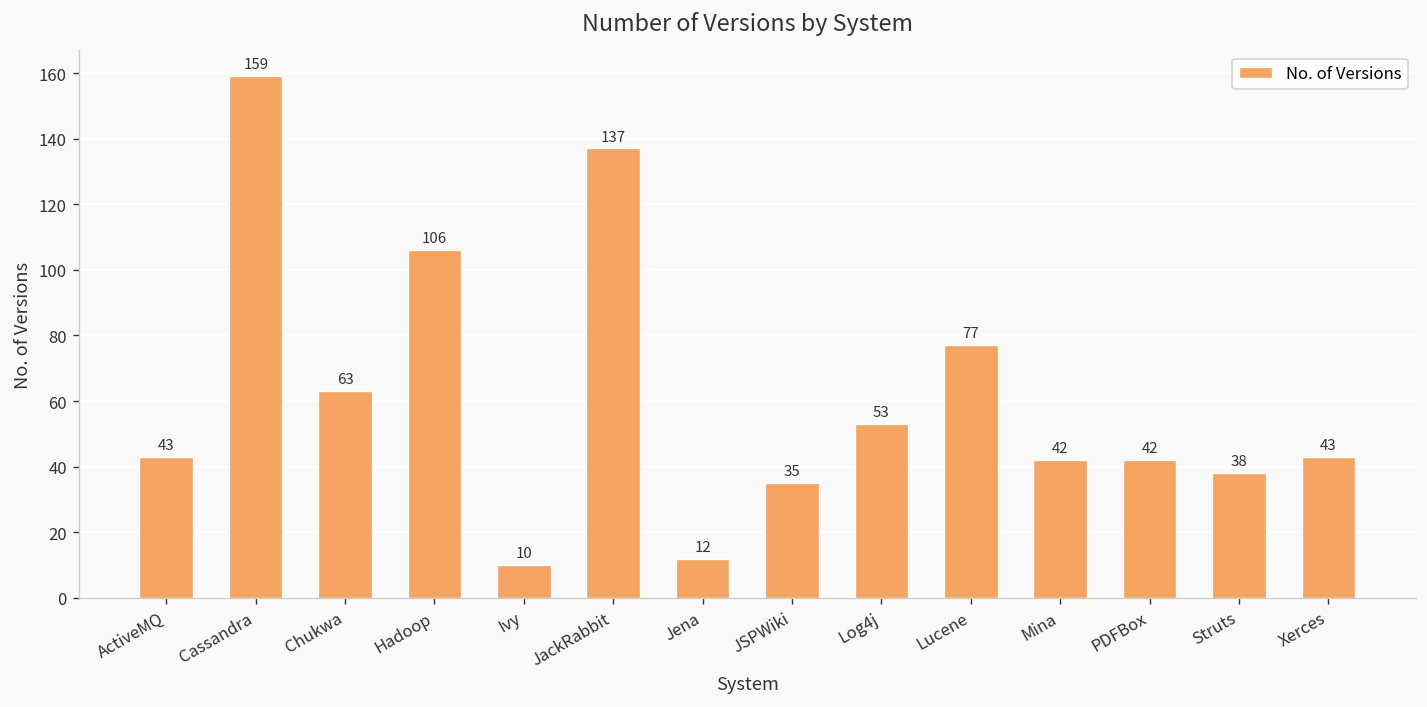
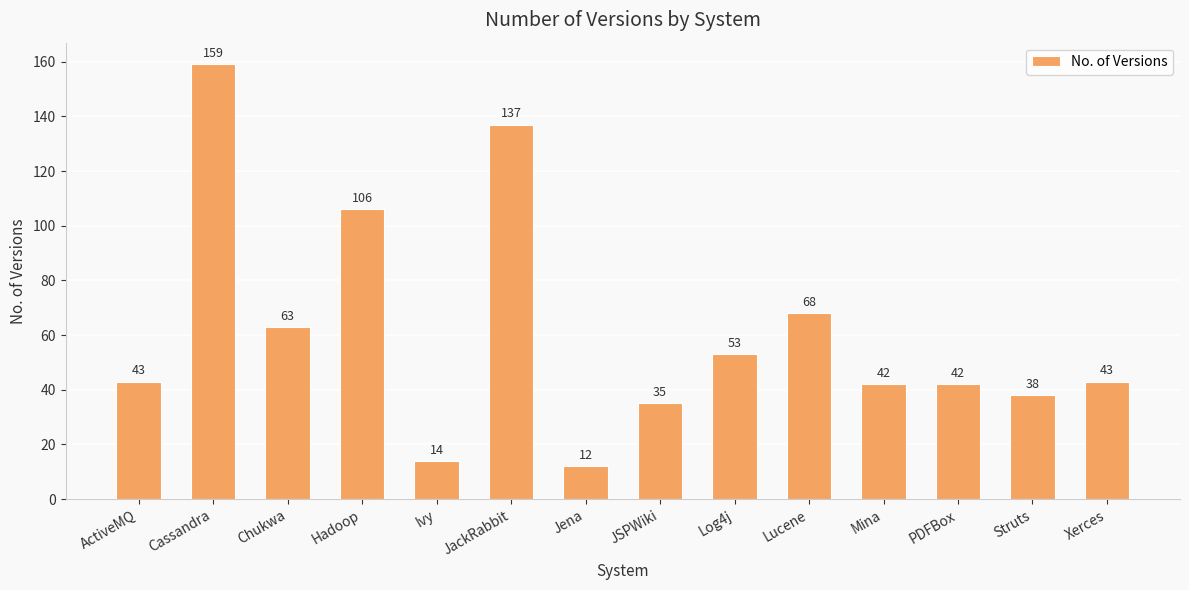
Ivy: 10 -> 14
Lucene: 77 -> 68
